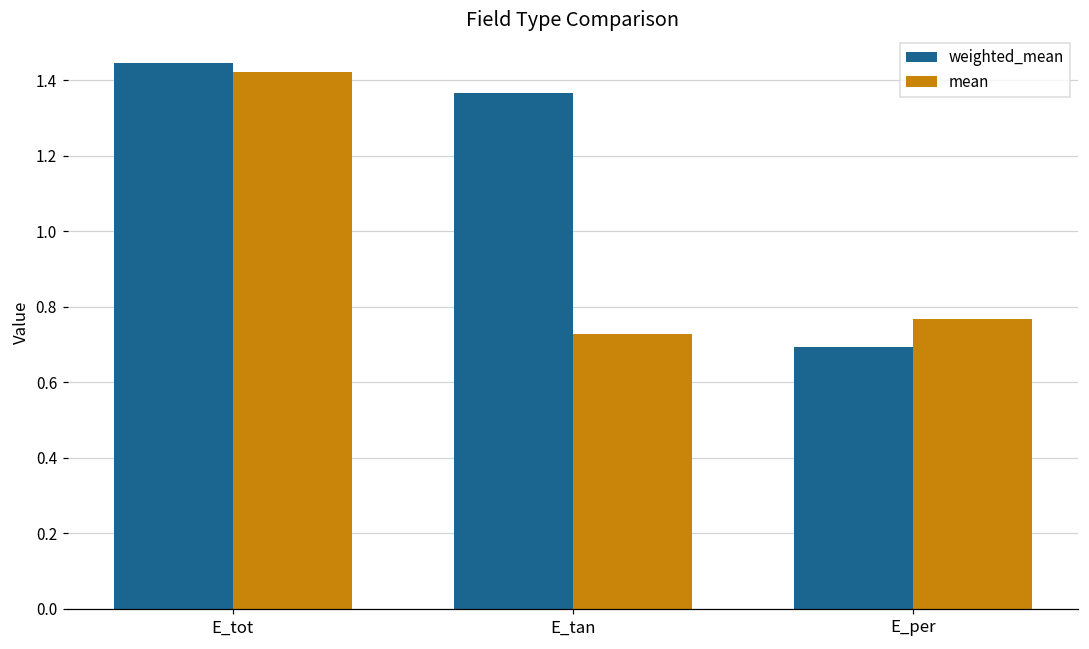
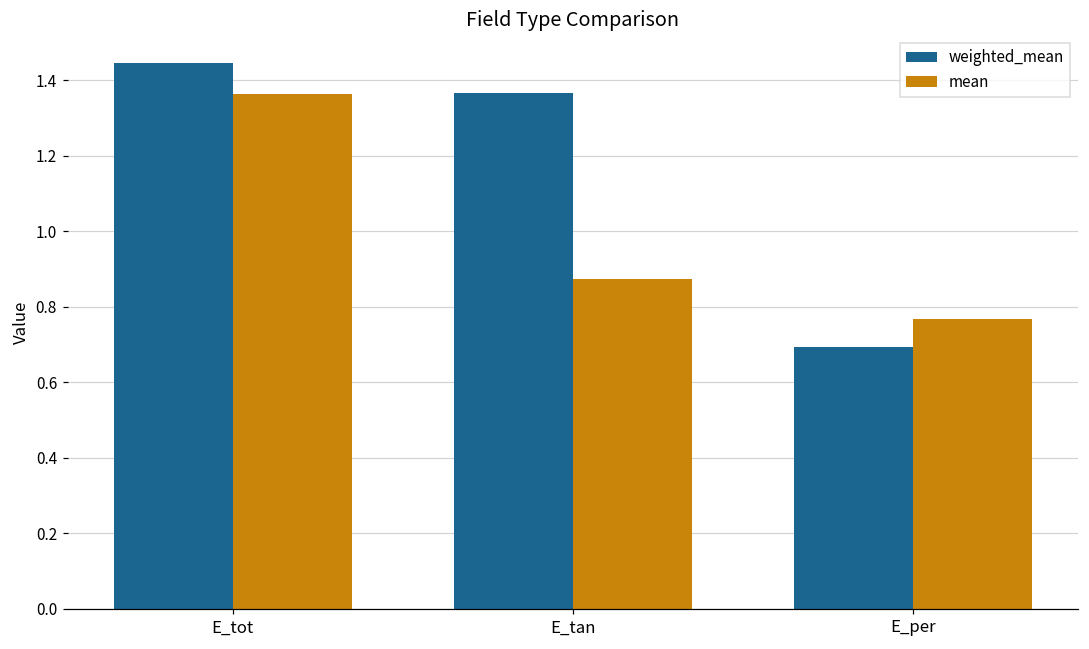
mean, E_tot: 1.42 -> 1.36
mean, E_tan: 0.73 -> 0.87
